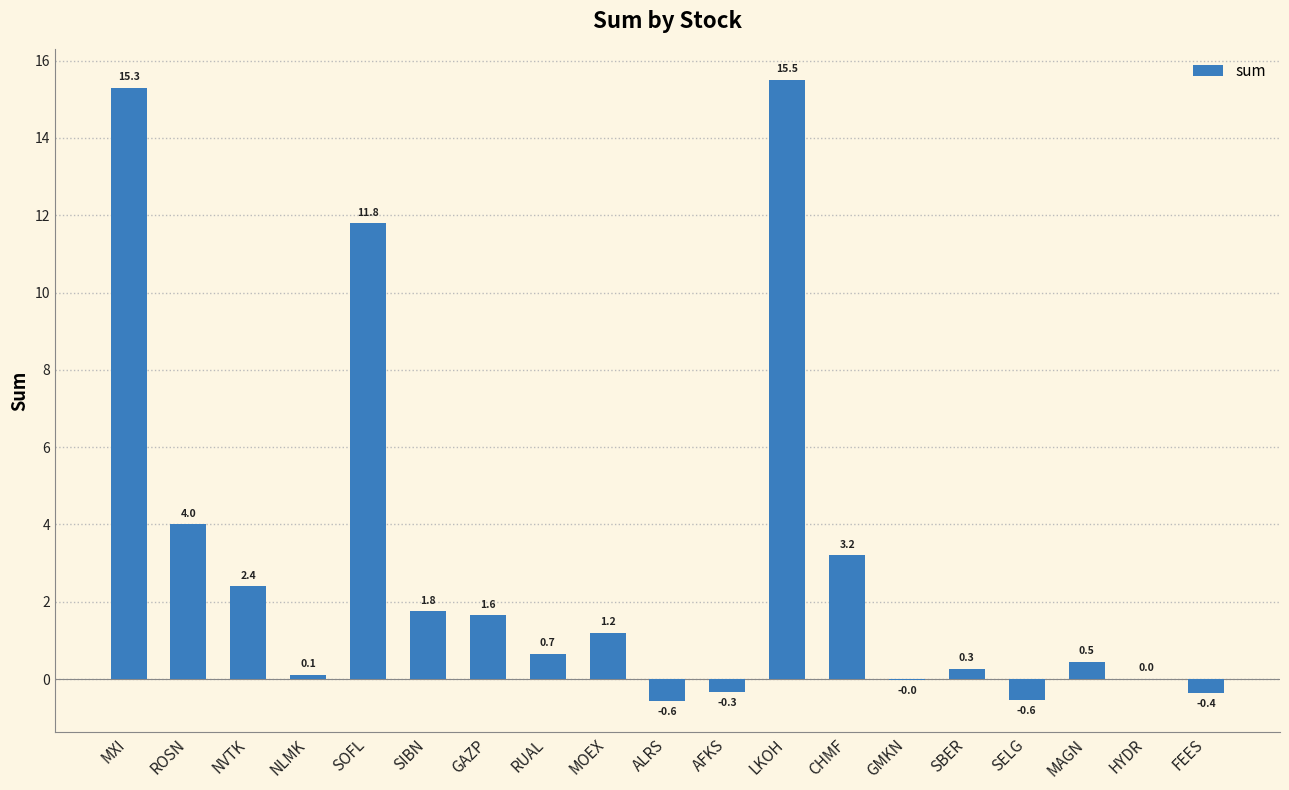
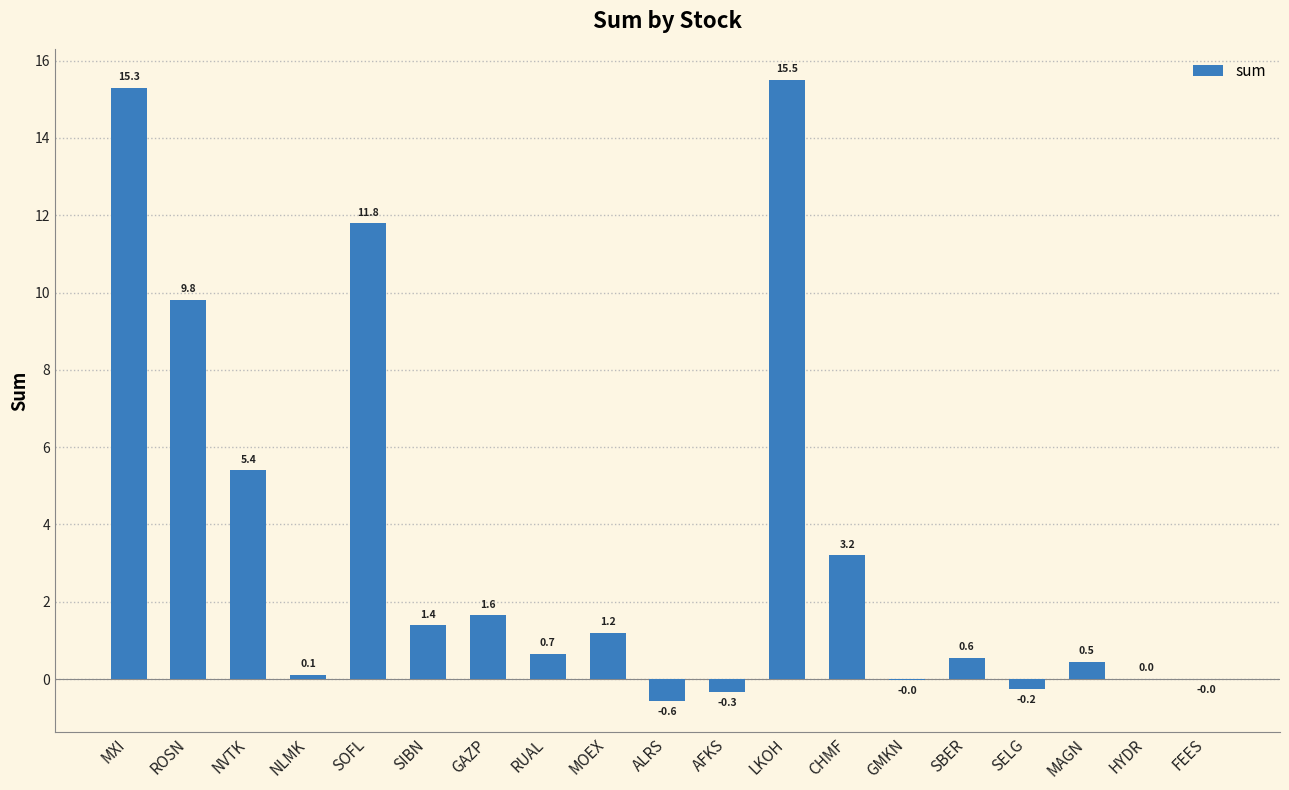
ROSN: 4.0 -> 9.8
NVTK: 2.4 -> 5.4
SIBN: 1.8 -> 1.4
SBER: 0.3 -> 0.6
SELG: -0.6 -> -0.2
FEES: -0.4 -> -0.0
